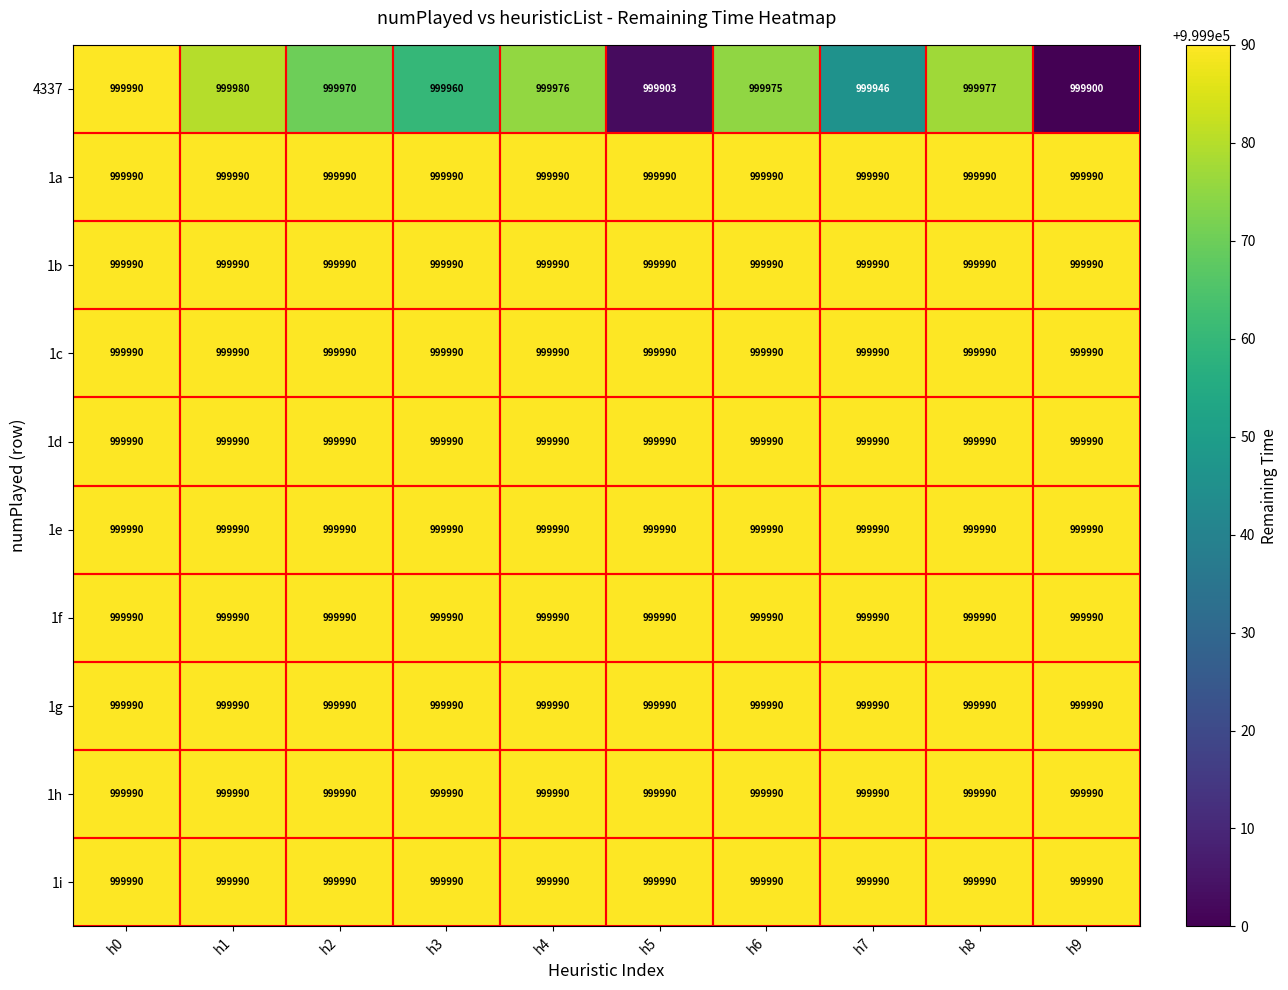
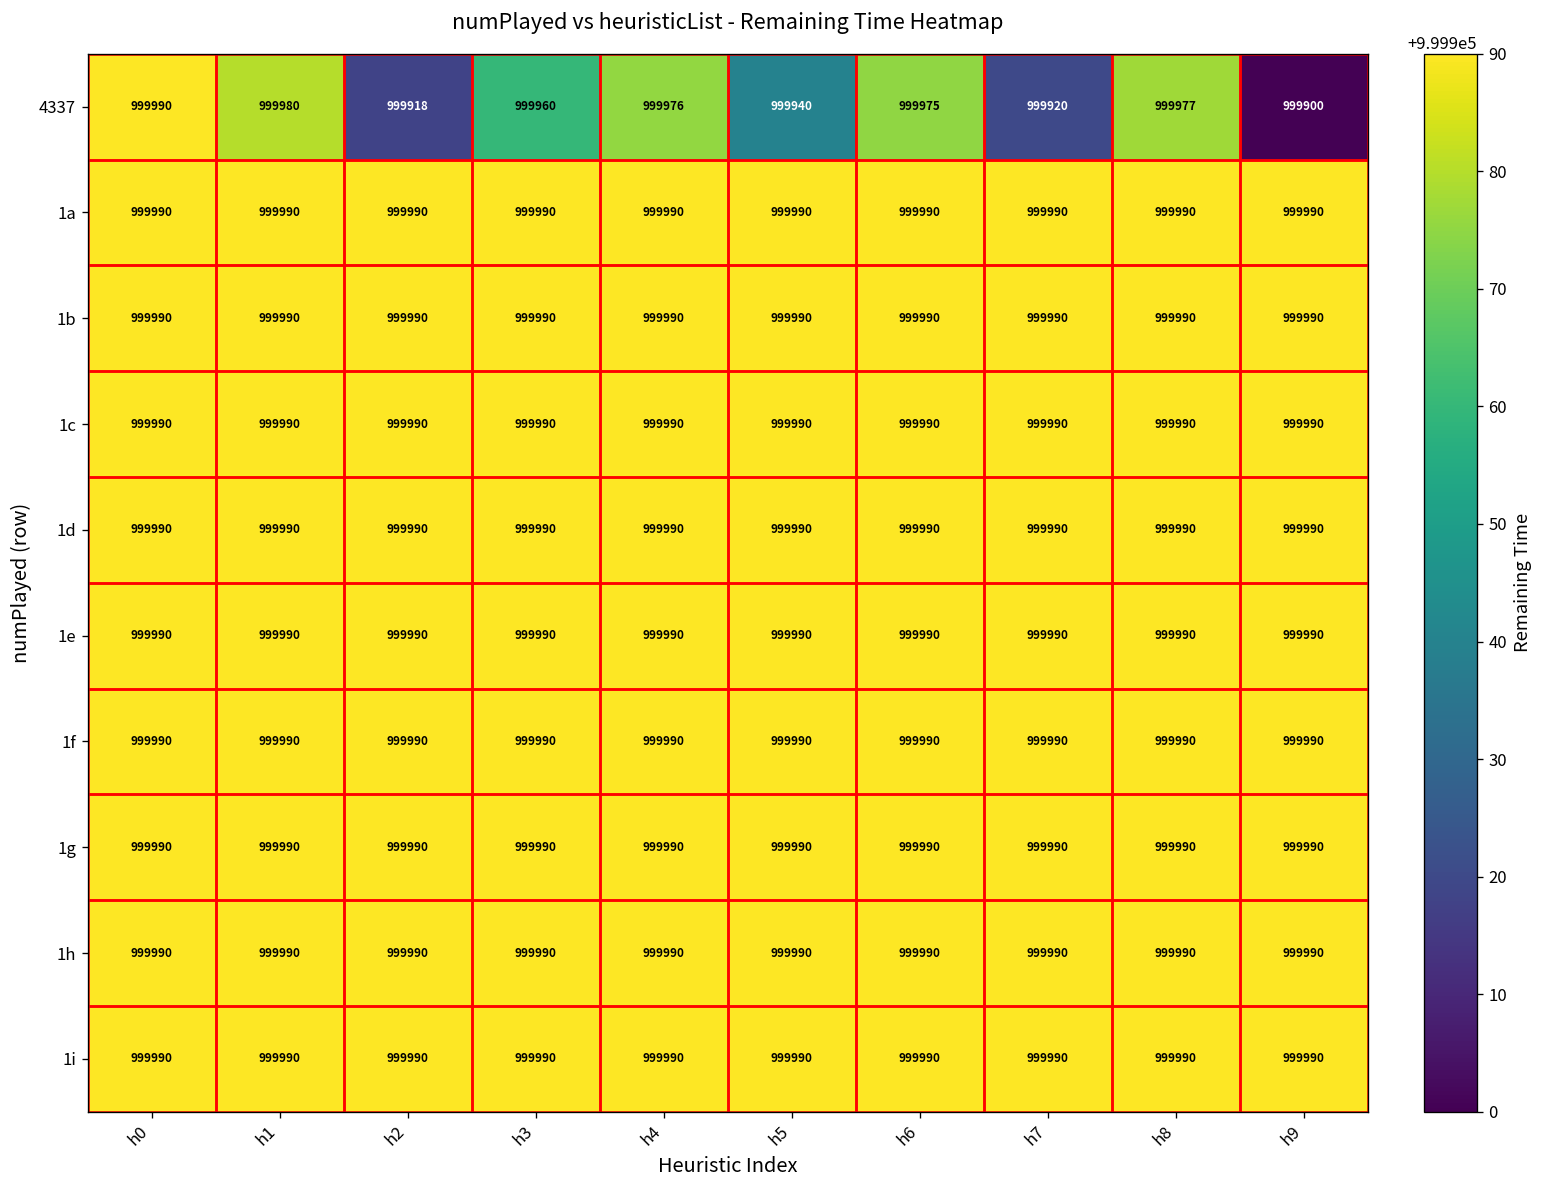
4337, h2: 999970 -> 999918
4337, h5: 999903 -> 999940
4337, h7: 999946 -> 999920
